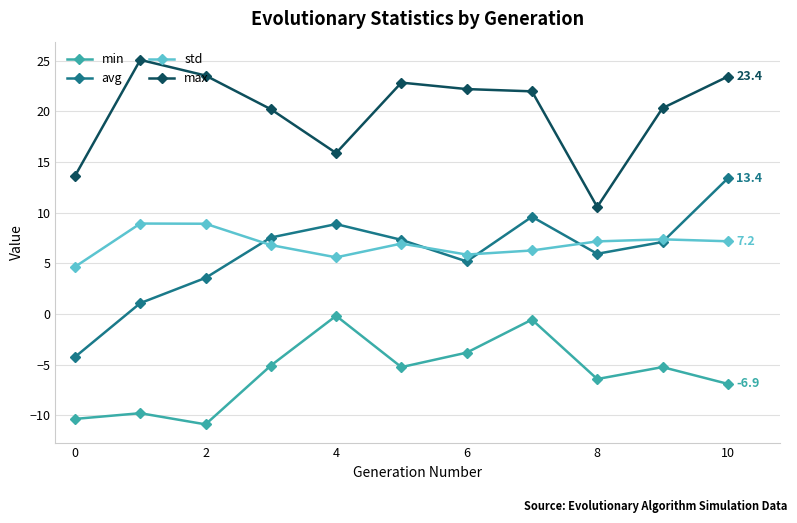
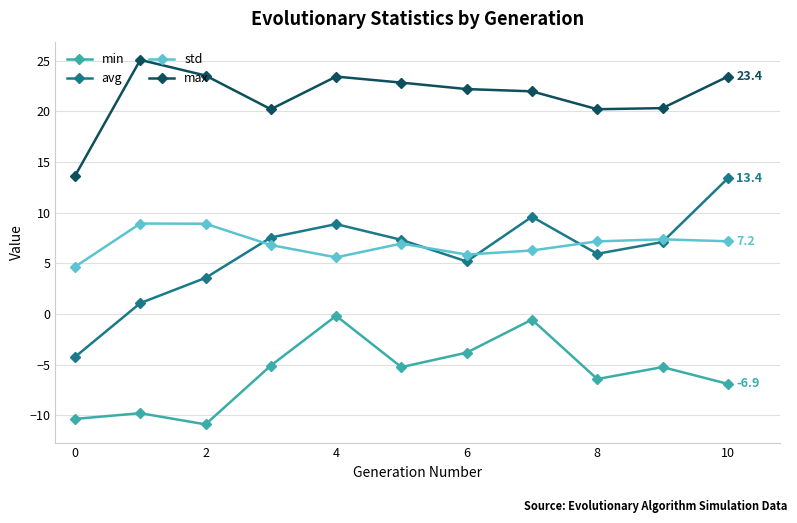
max, 4: 15.9 -> 23.4
max, 8: 10.6 -> 20.2
